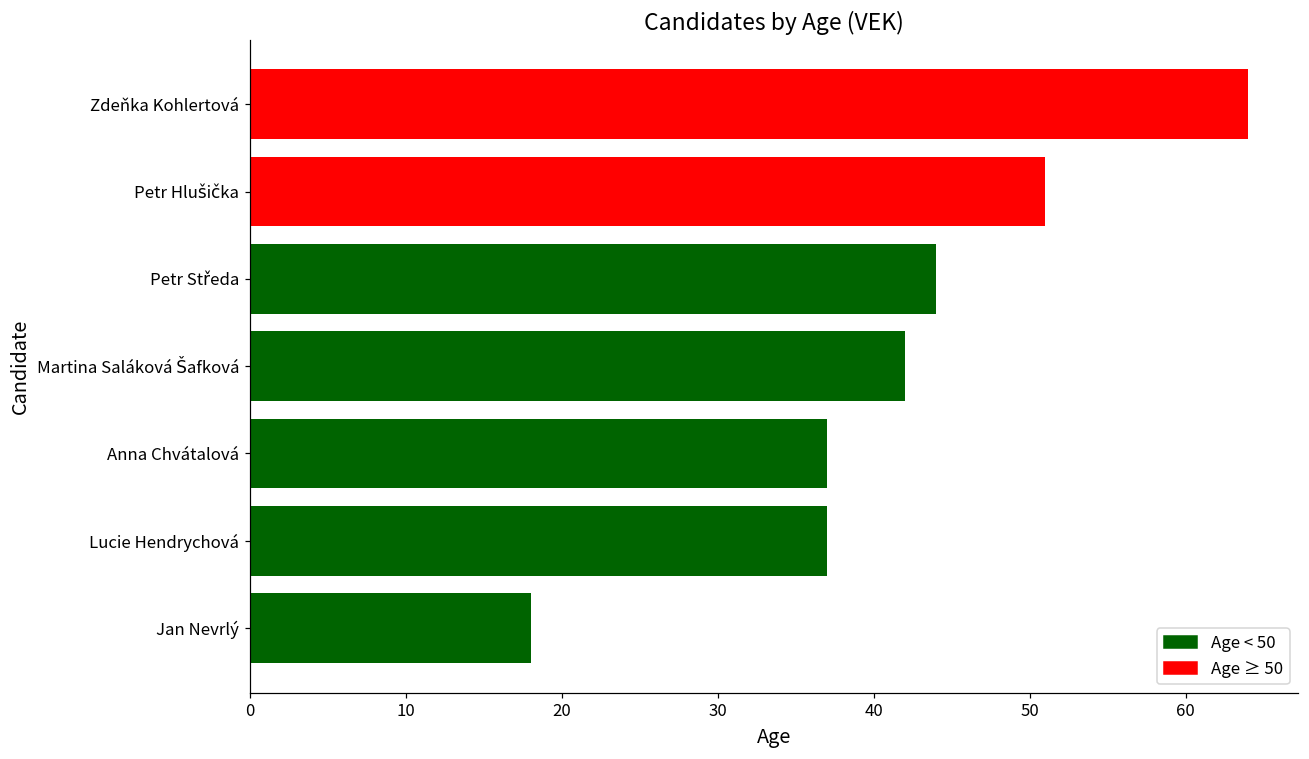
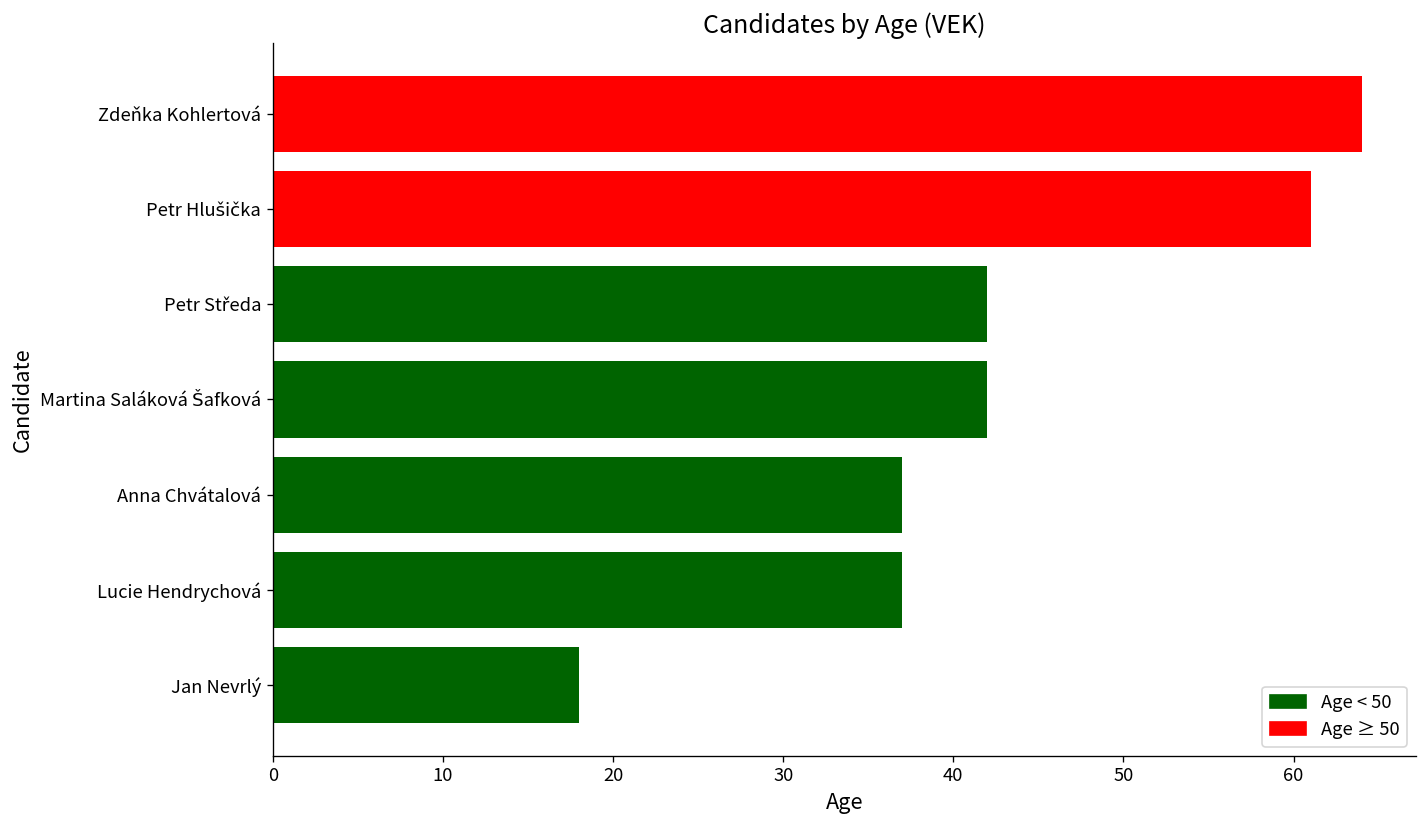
Petr Hlušička: 51 -> 61
Petr Středa: 44 -> 42
